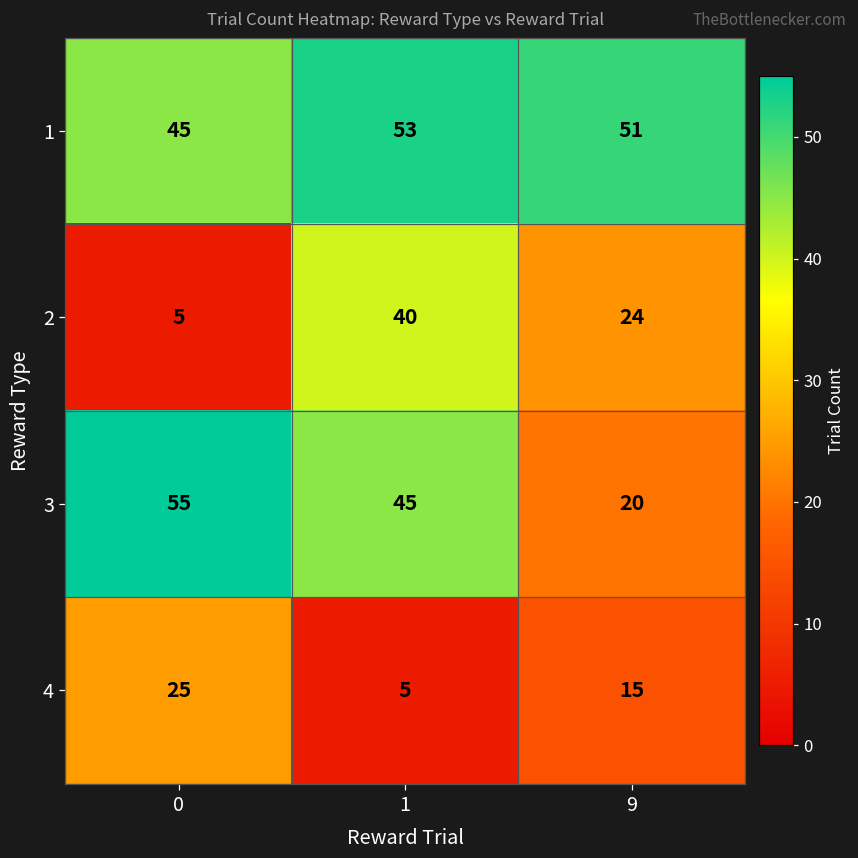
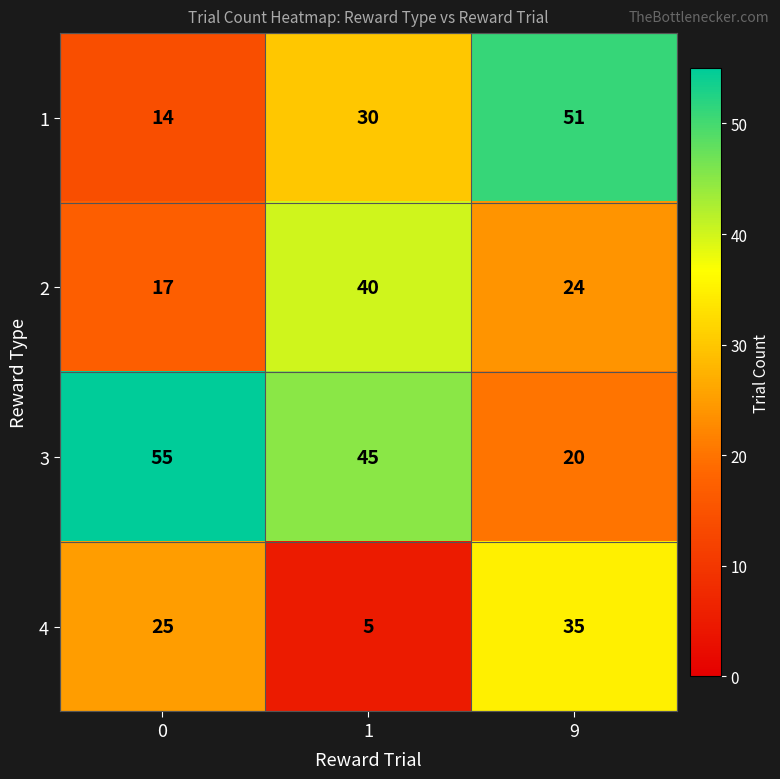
1, 0: 45 -> 14
1, 1: 53 -> 30
2, 0: 5 -> 17
4, 9: 15 -> 35
